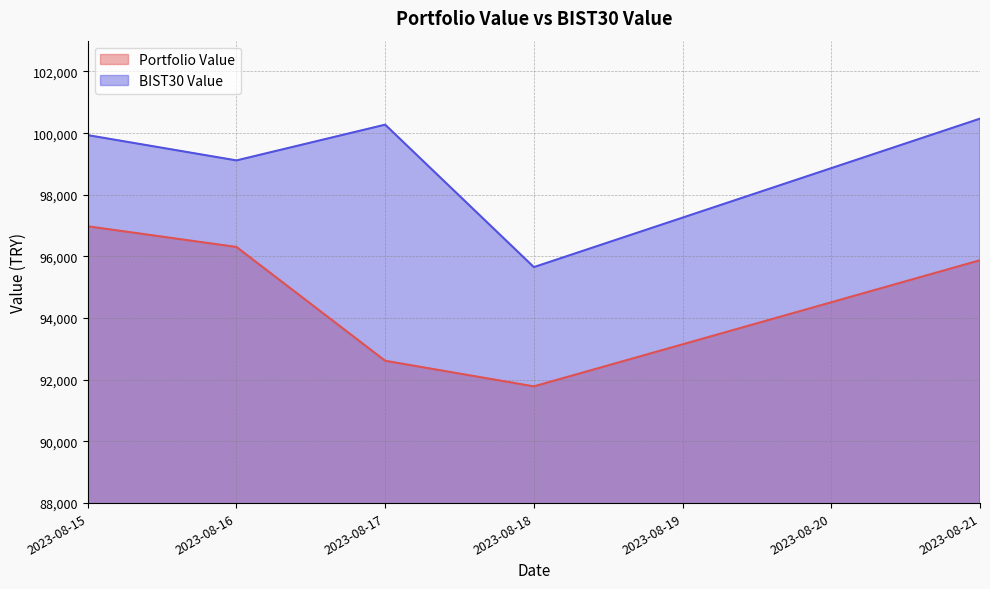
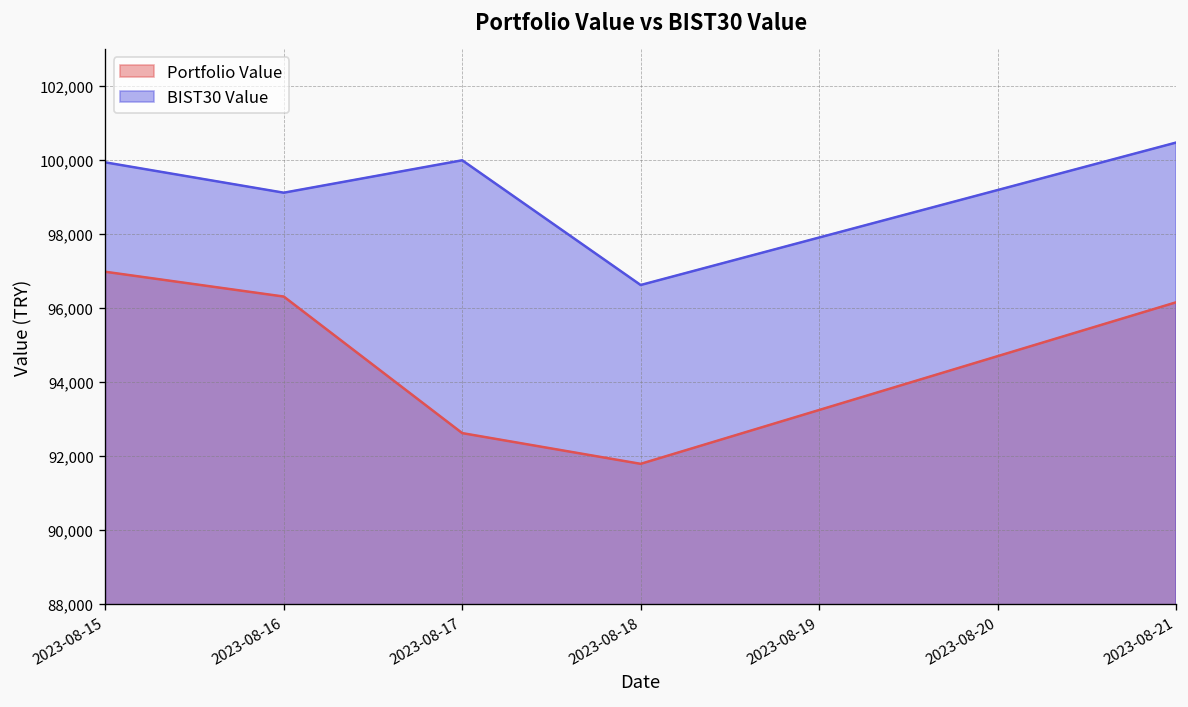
BIST30 Value, 2023-08-17: 100,300 -> 100,000
BIST30 Value, 2023-08-18: 95,700 -> 96,600
Portfolio Value, 2023-08-21: 95,900 -> 96,200
